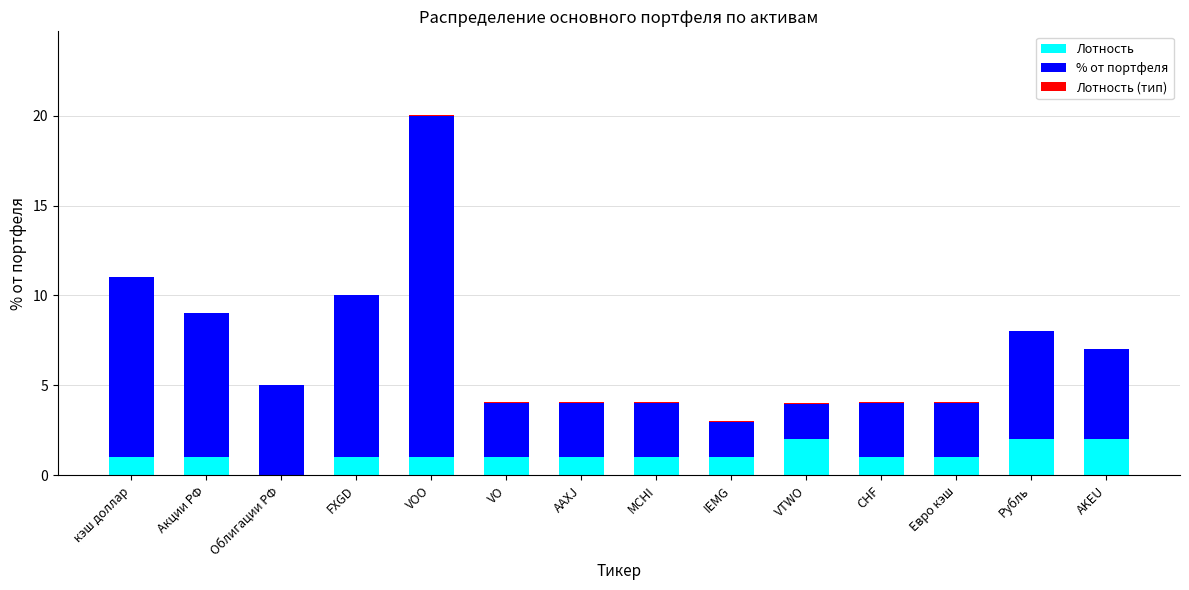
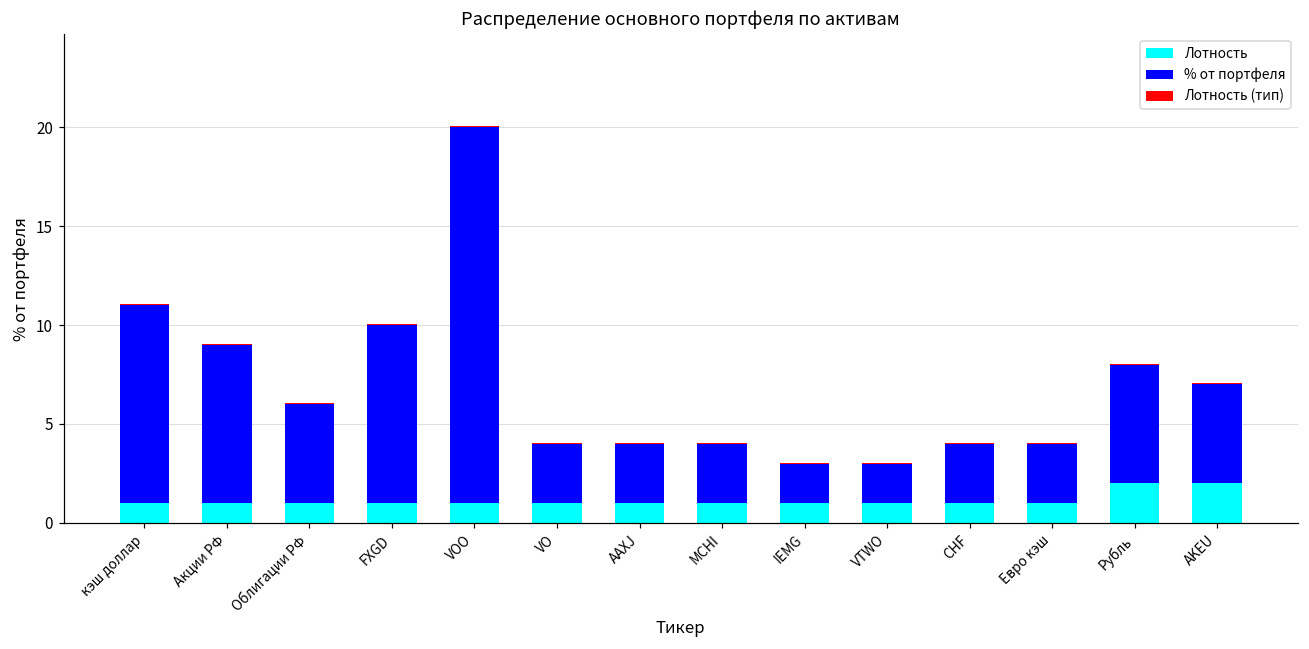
Лотность, Облигации РФ: 0 -> 1
Лотность, VTWO: 2 -> 1
